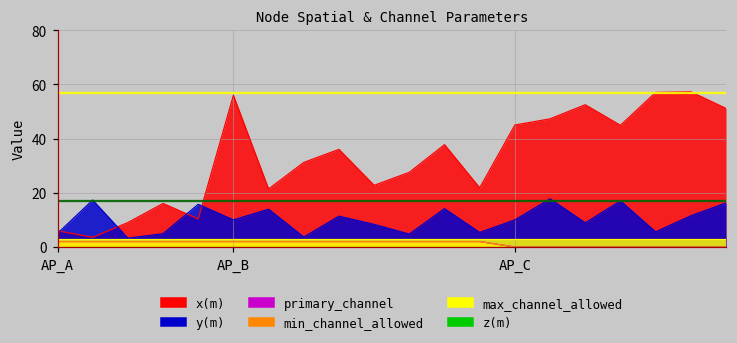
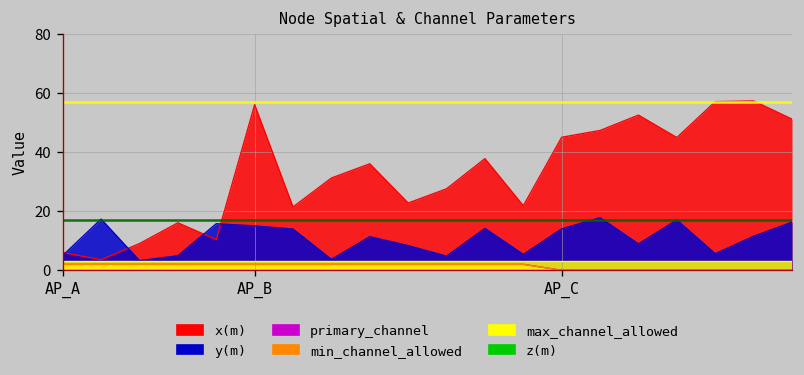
y(m), AP_B: 10 -> 15
y(m), AP_C: 10 -> 14
